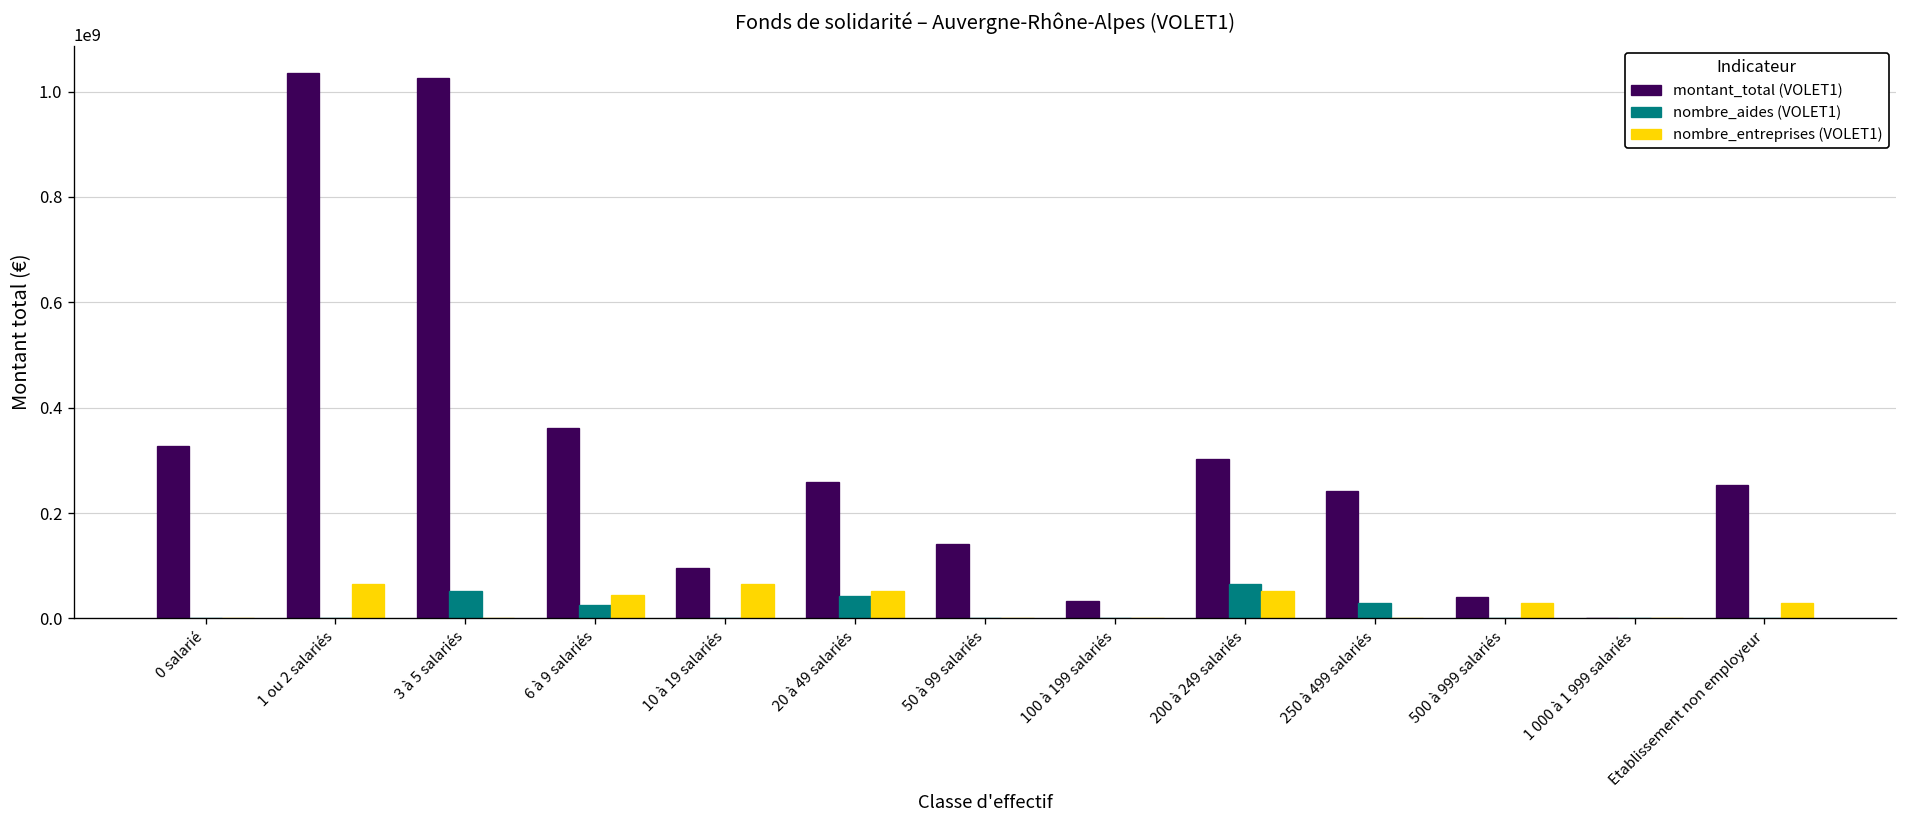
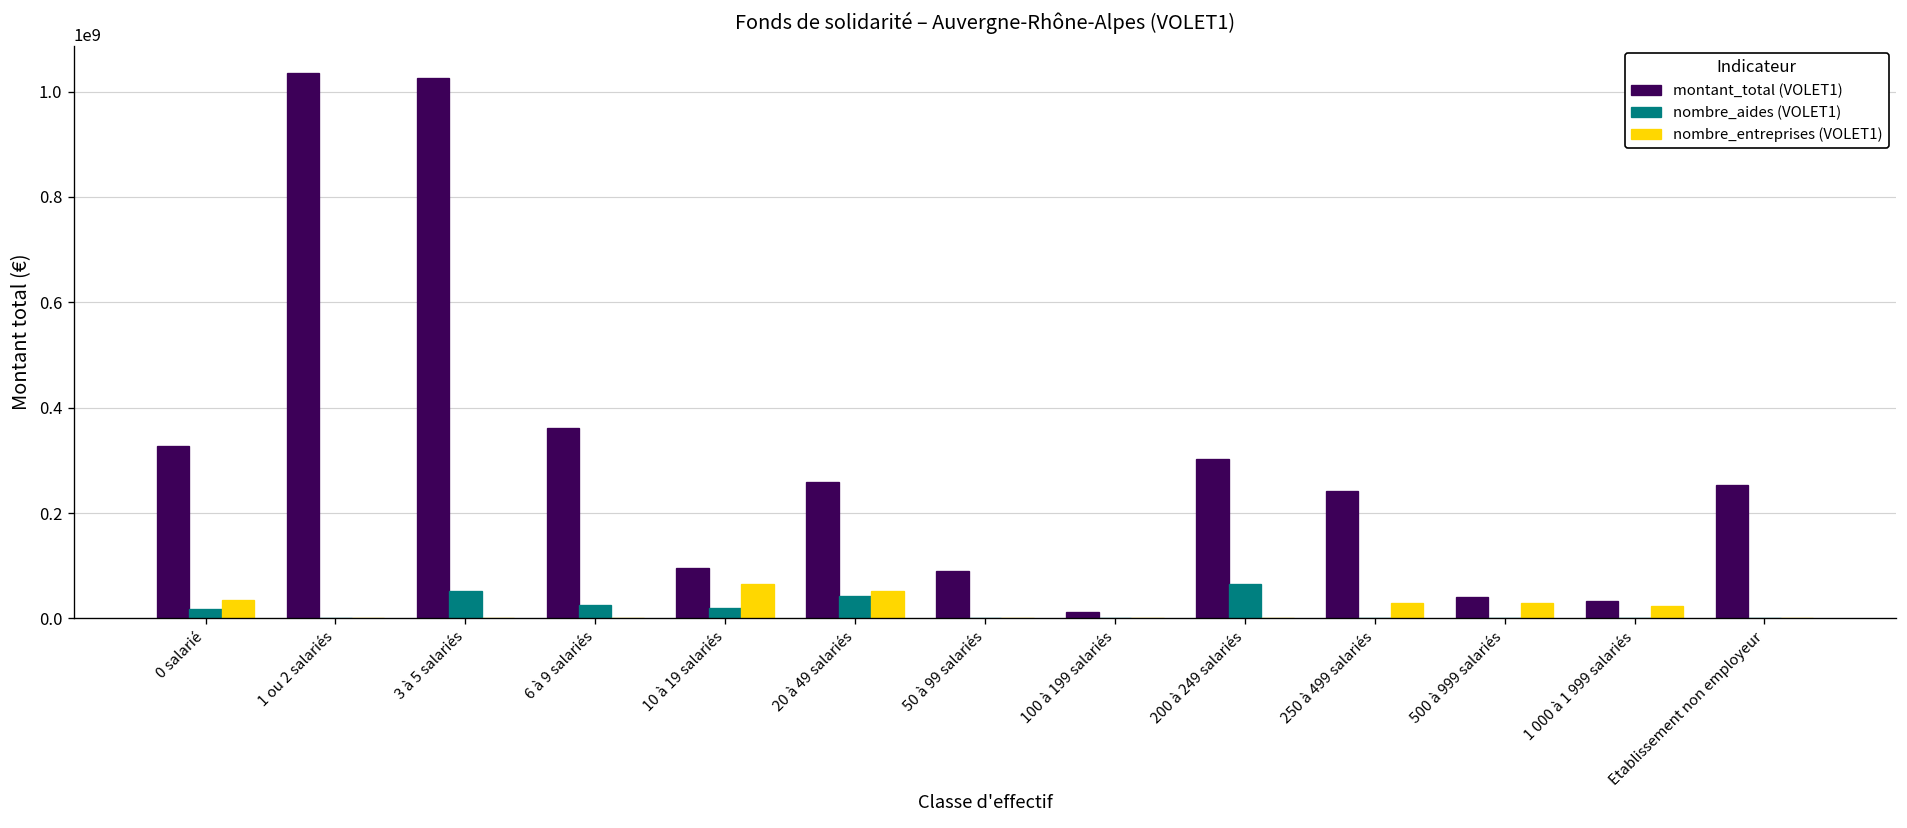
nombre_aides (VOLET1), 0 salarié: 0 -> 20000000
nombre_entreprises (VOLET1), 0 salarié: 0 -> 40000000
nombre_entreprises (VOLET1), 1 ou 2 salariés: 70000000 -> 0
nombre_entreprises (VOLET1), 6 à 9 salariés: 40000000 -> 0
nombre_aides (VOLET1), 10 à 19 salariés: 0 -> 20000000
montant_total (VOLET1), 50 à 99 salariés: 140000000 -> 90000000
montant_total (VOLET1), 100 à 199 salariés: 30000000 -> 10000000
nombre_entreprises (VOLET1), 200 à 249 salariés: 50000000 -> 0
nombre_aides (VOLET1), 250 à 499 salariés: 30000000 -> 0
nombre_entreprises (VOLET1), 250 à 499 salariés: 0 -> 30000000
montant_total (VOLET1), 1 000 à 1 999 salariés: 0 -> 30000000
nombre_entreprises (VOLET1), 1 000 à 1 999 salariés: 0 -> 20000000
nombre_entreprises (VOLET1), Etablissement non employeur: 30000000 -> 0
